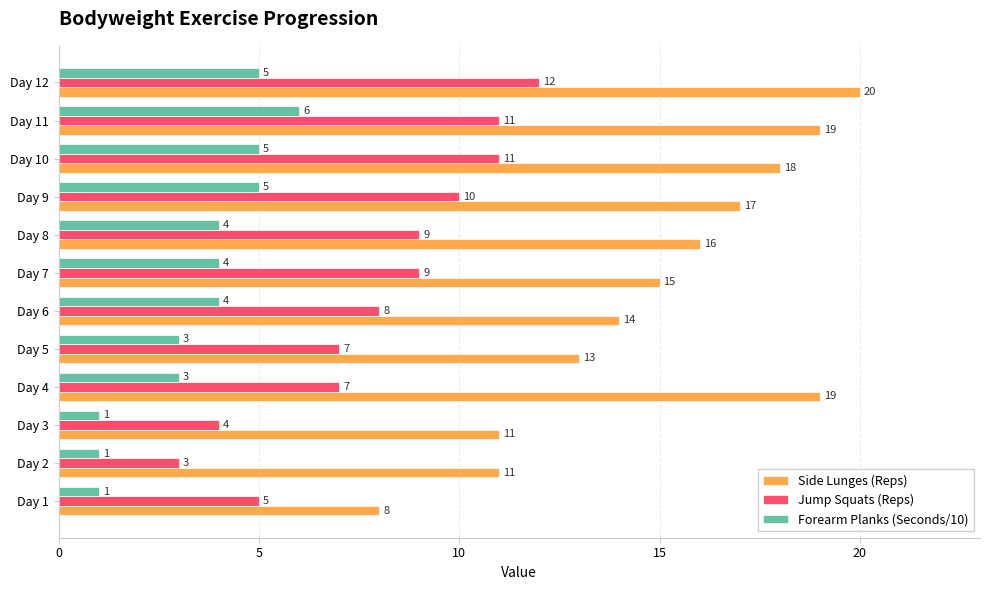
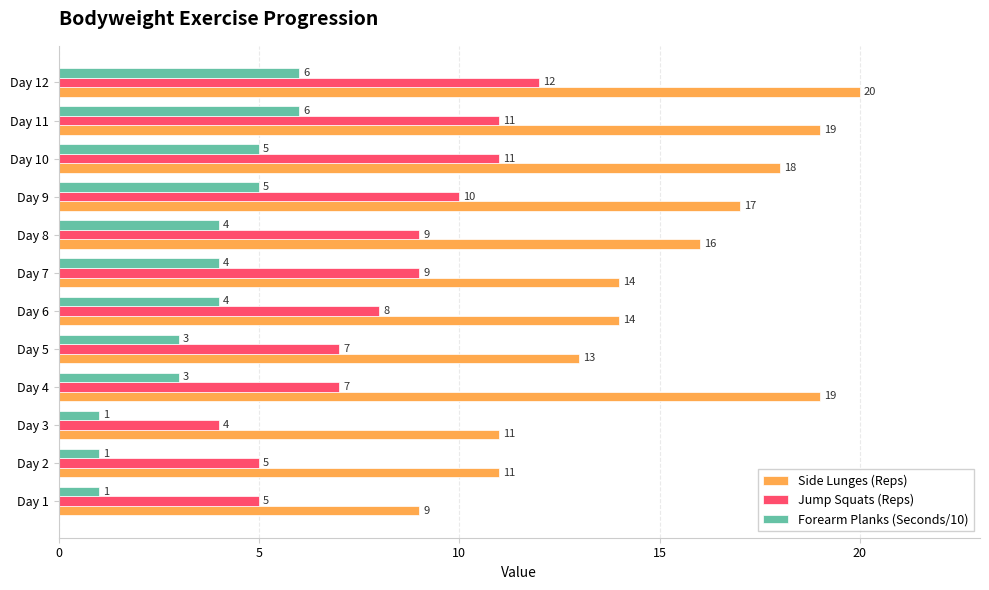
Forearm Planks (Seconds/10), Day 12: 5 -> 6
Side Lunges (Reps), Day 7: 15 -> 14
Jump Squats (Reps), Day 2: 3 -> 5
Side Lunges (Reps), Day 1: 8 -> 9
